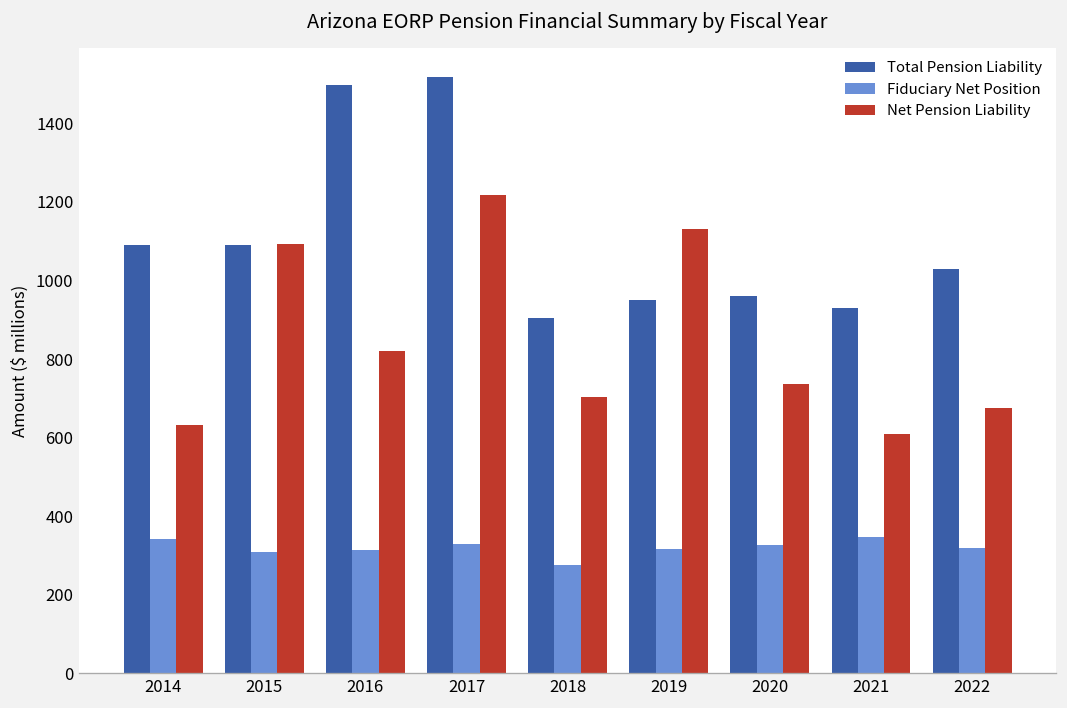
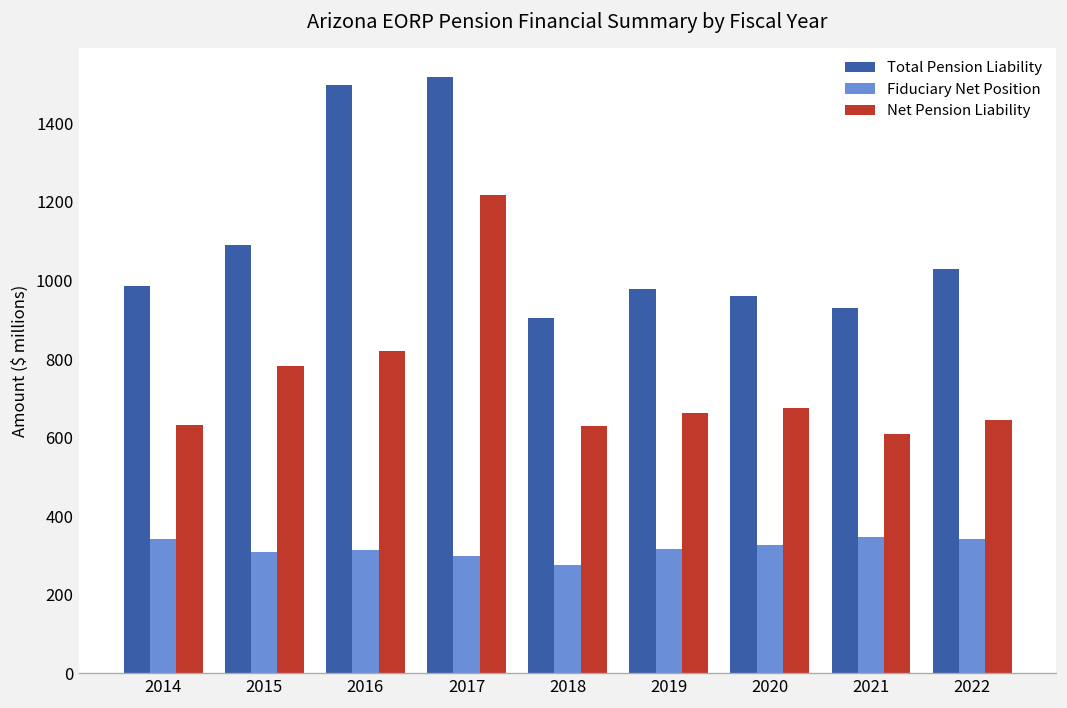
Total Pension Liability, 2014: 1090 -> 980
Net Pension Liability, 2015: 1090 -> 780
Fiduciary Net Position, 2017: 330 -> 300
Net Pension Liability, 2018: 700 -> 630
Total Pension Liability, 2019: 950 -> 980
Net Pension Liability, 2019: 1130 -> 660
Net Pension Liability, 2020: 740 -> 670
Fiduciary Net Position, 2022: 320 -> 340
Net Pension Liability, 2022: 680 -> 640
